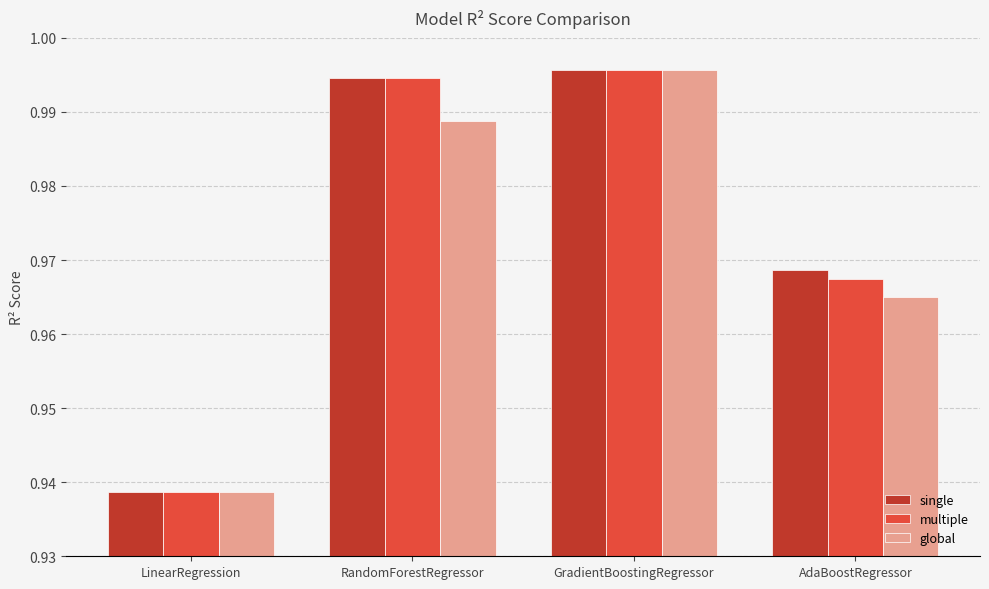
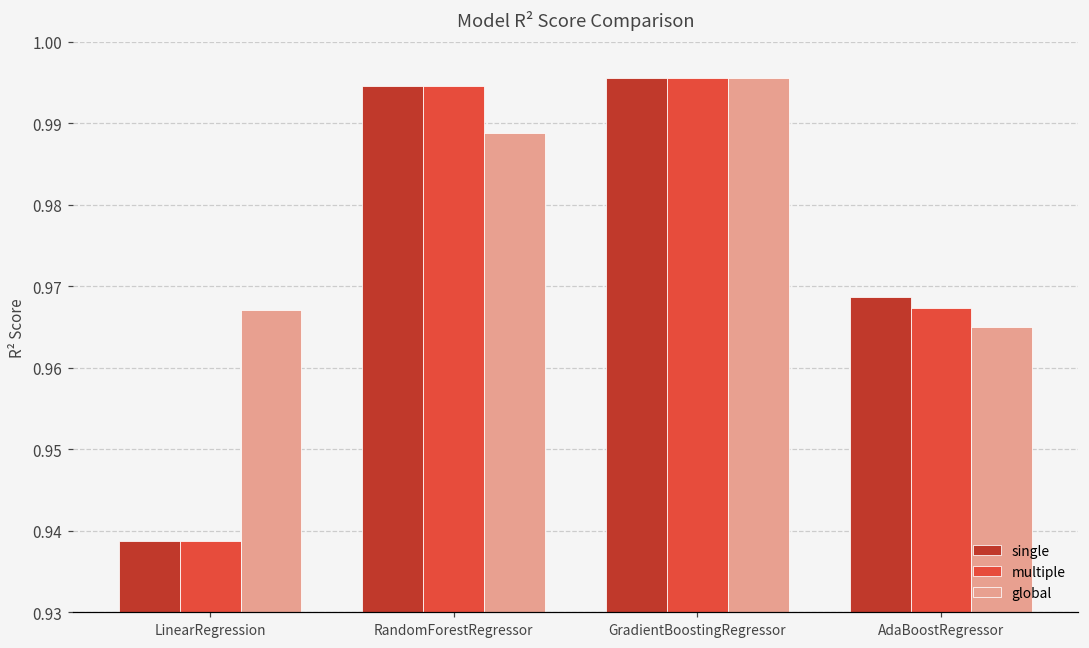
global, LinearRegression: 0.939 -> 0.967
